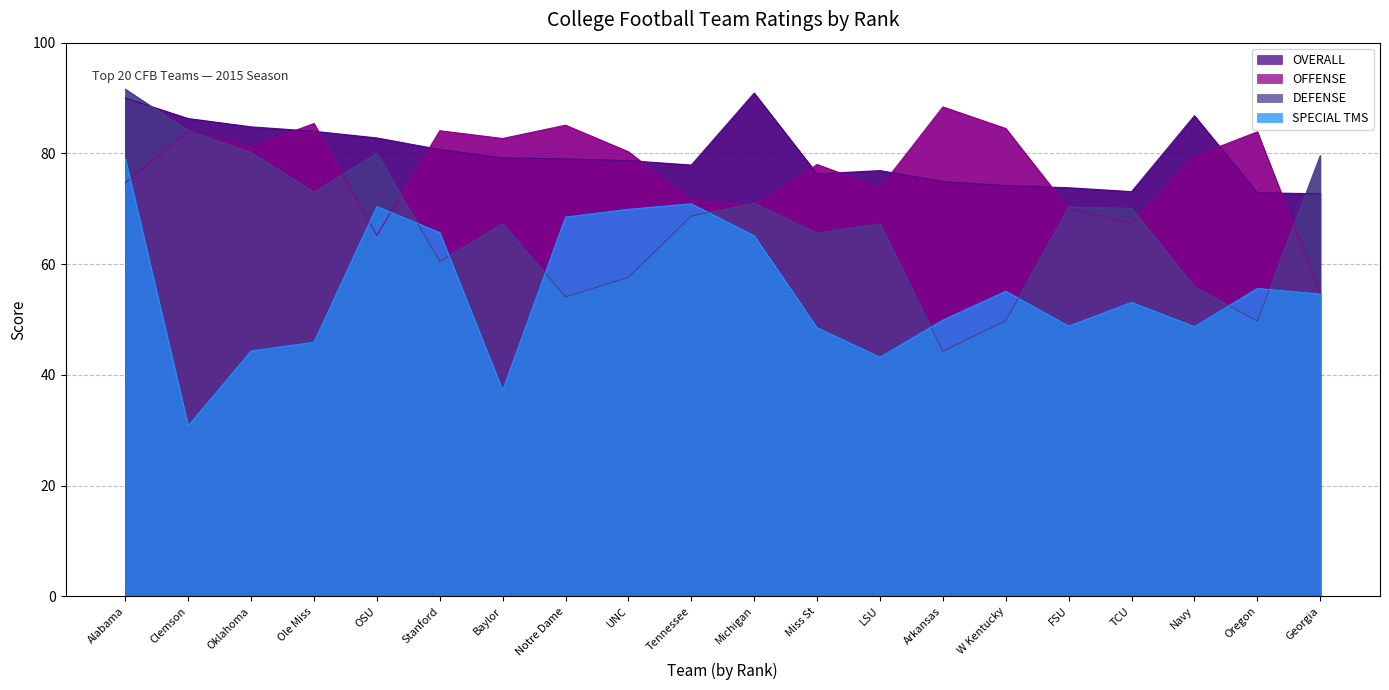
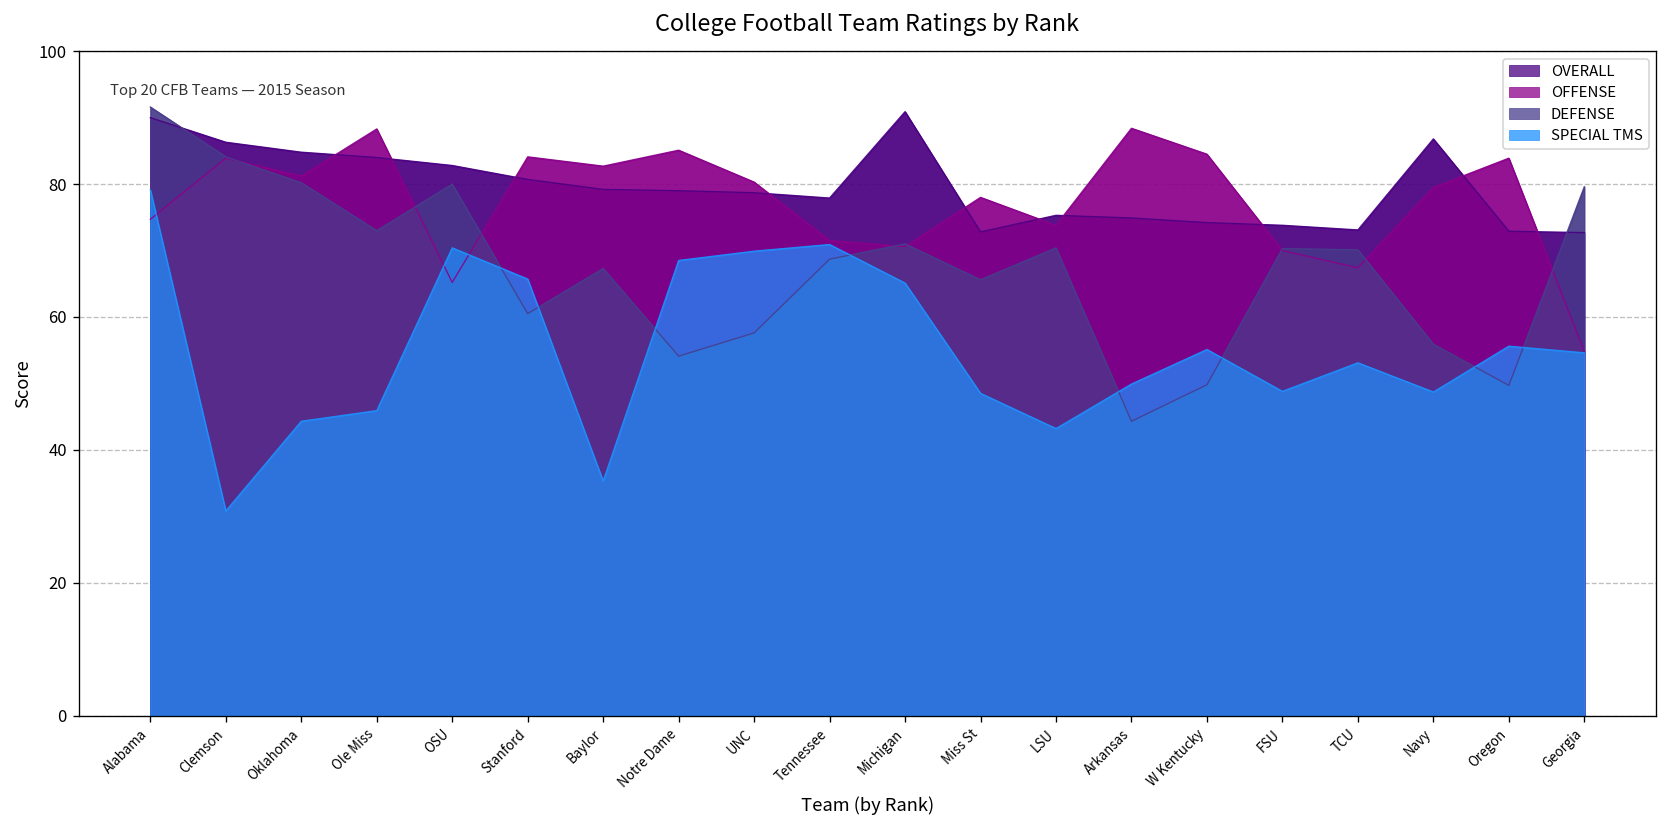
OFFENSE, Ole Miss: 85 -> 88
SPECIAL TMS, Baylor: 37 -> 35
OVERALL, Miss St: 76 -> 73
OVERALL, LSU: 77 -> 75
DEFENSE, LSU: 67 -> 70
